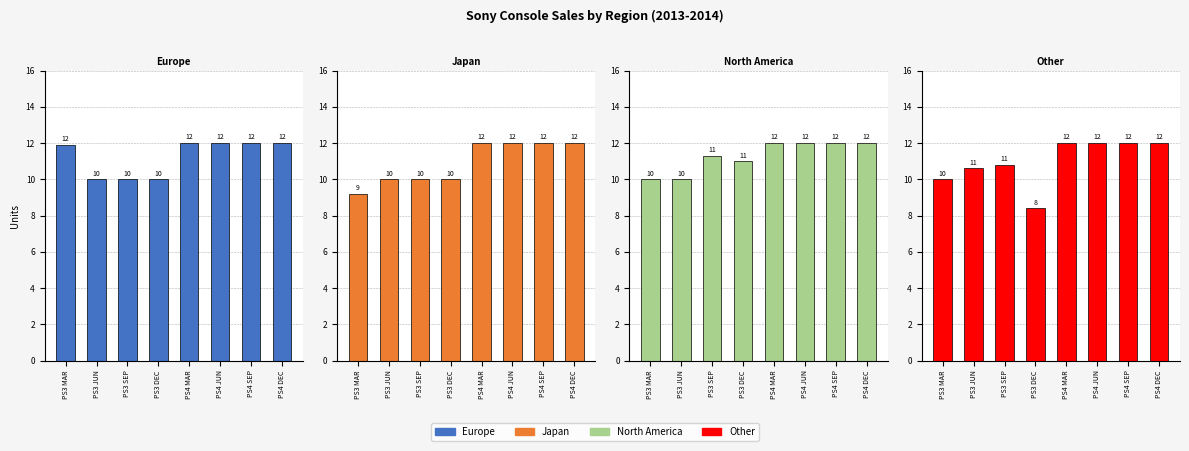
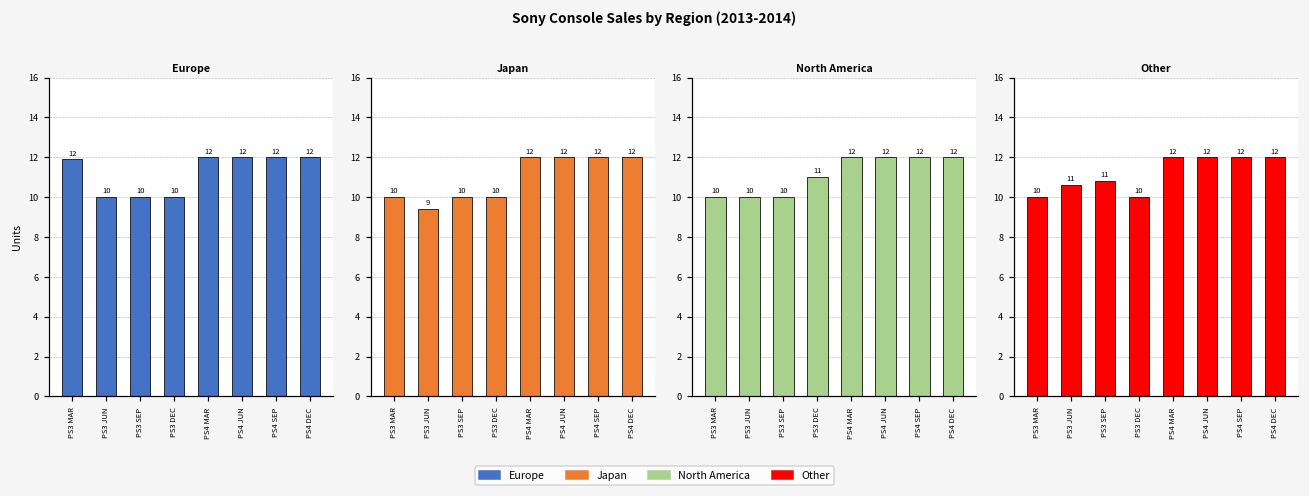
Japan, PS3 MAR: 9 -> 10
Japan, PS3 JUN: 10 -> 9
North America, PS3 SEP: 11 -> 10
Other, PS3 DEC: 8 -> 10
